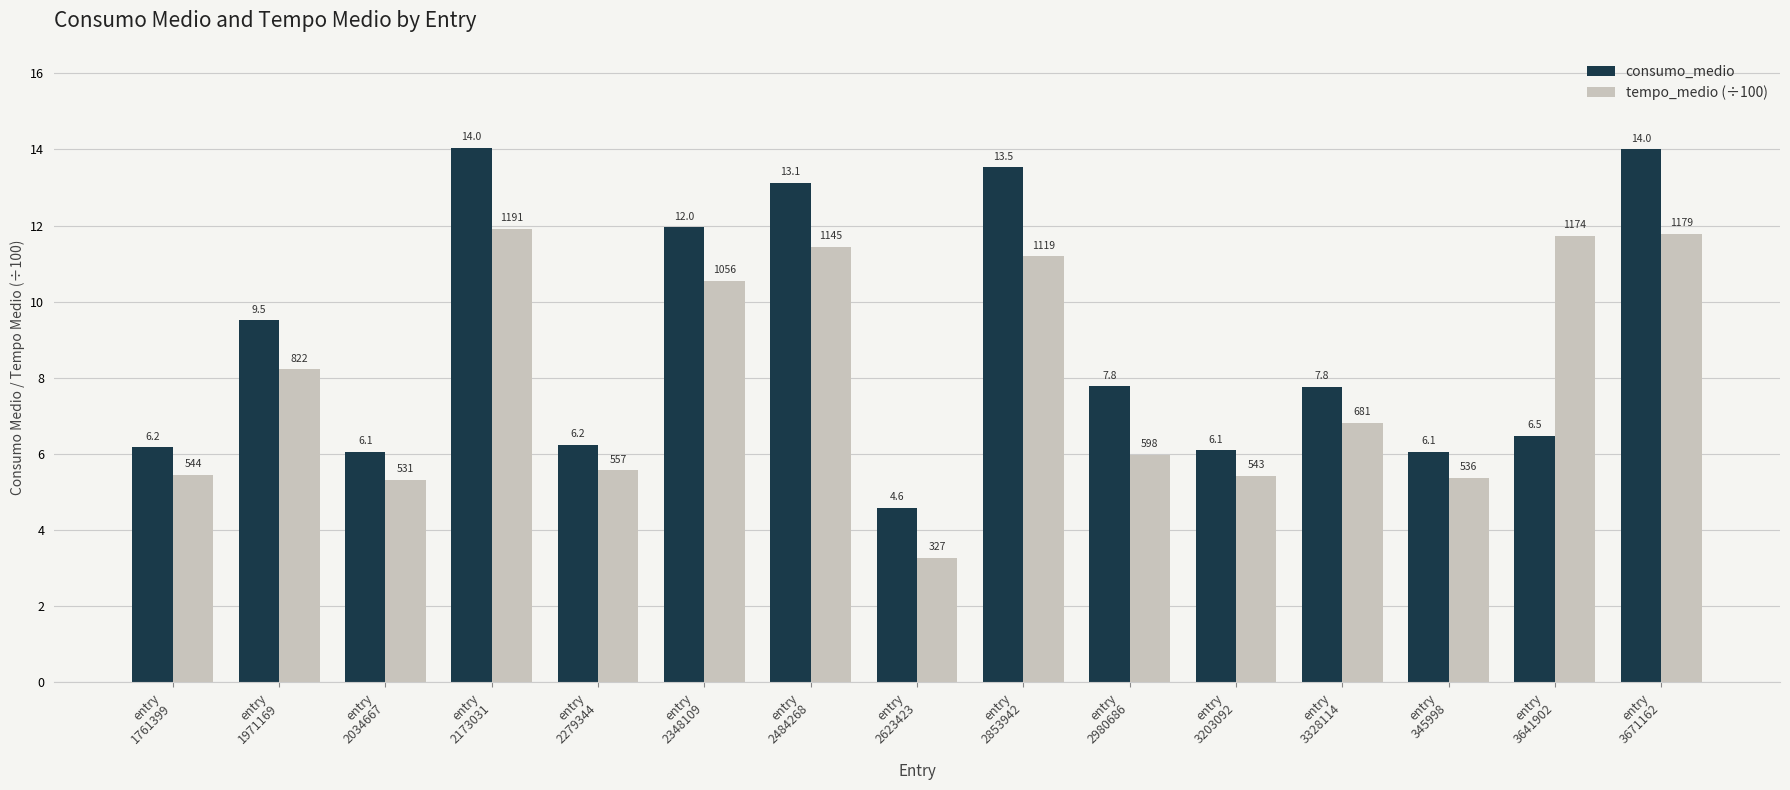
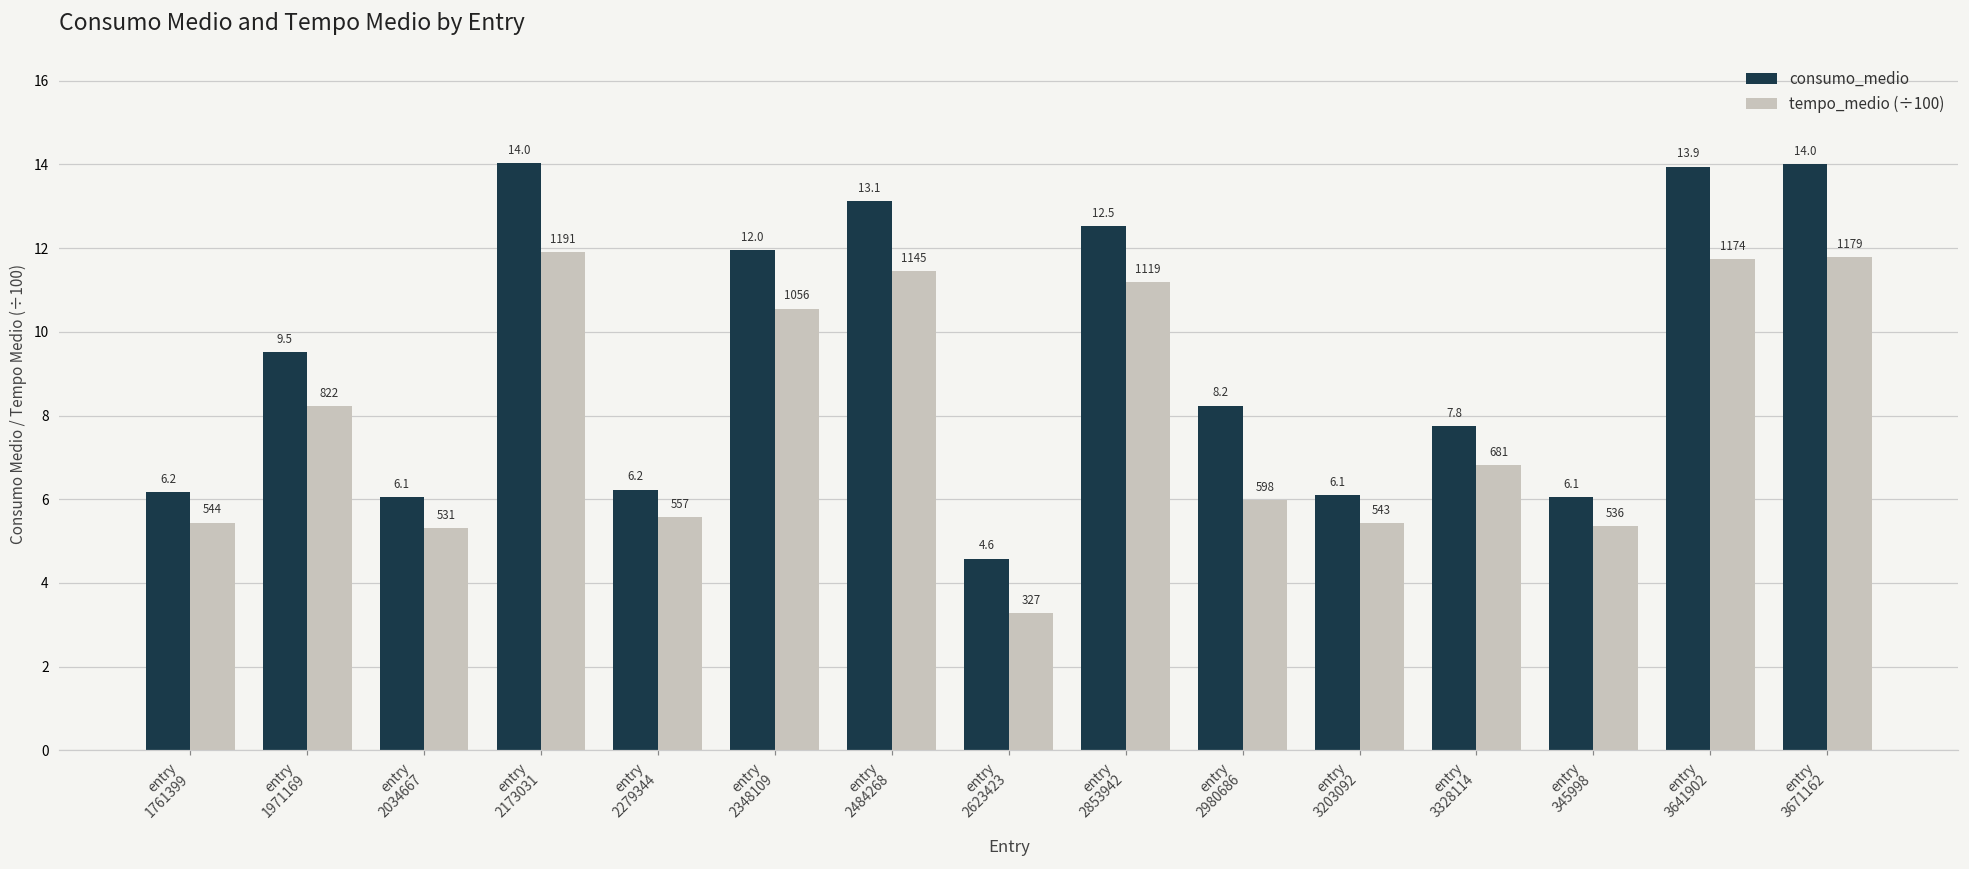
consumo_medio, entry 2853942: 13.5 -> 12.5
consumo_medio, entry 2980686: 7.8 -> 8.2
consumo_medio, entry 3641902: 6.5 -> 13.9
